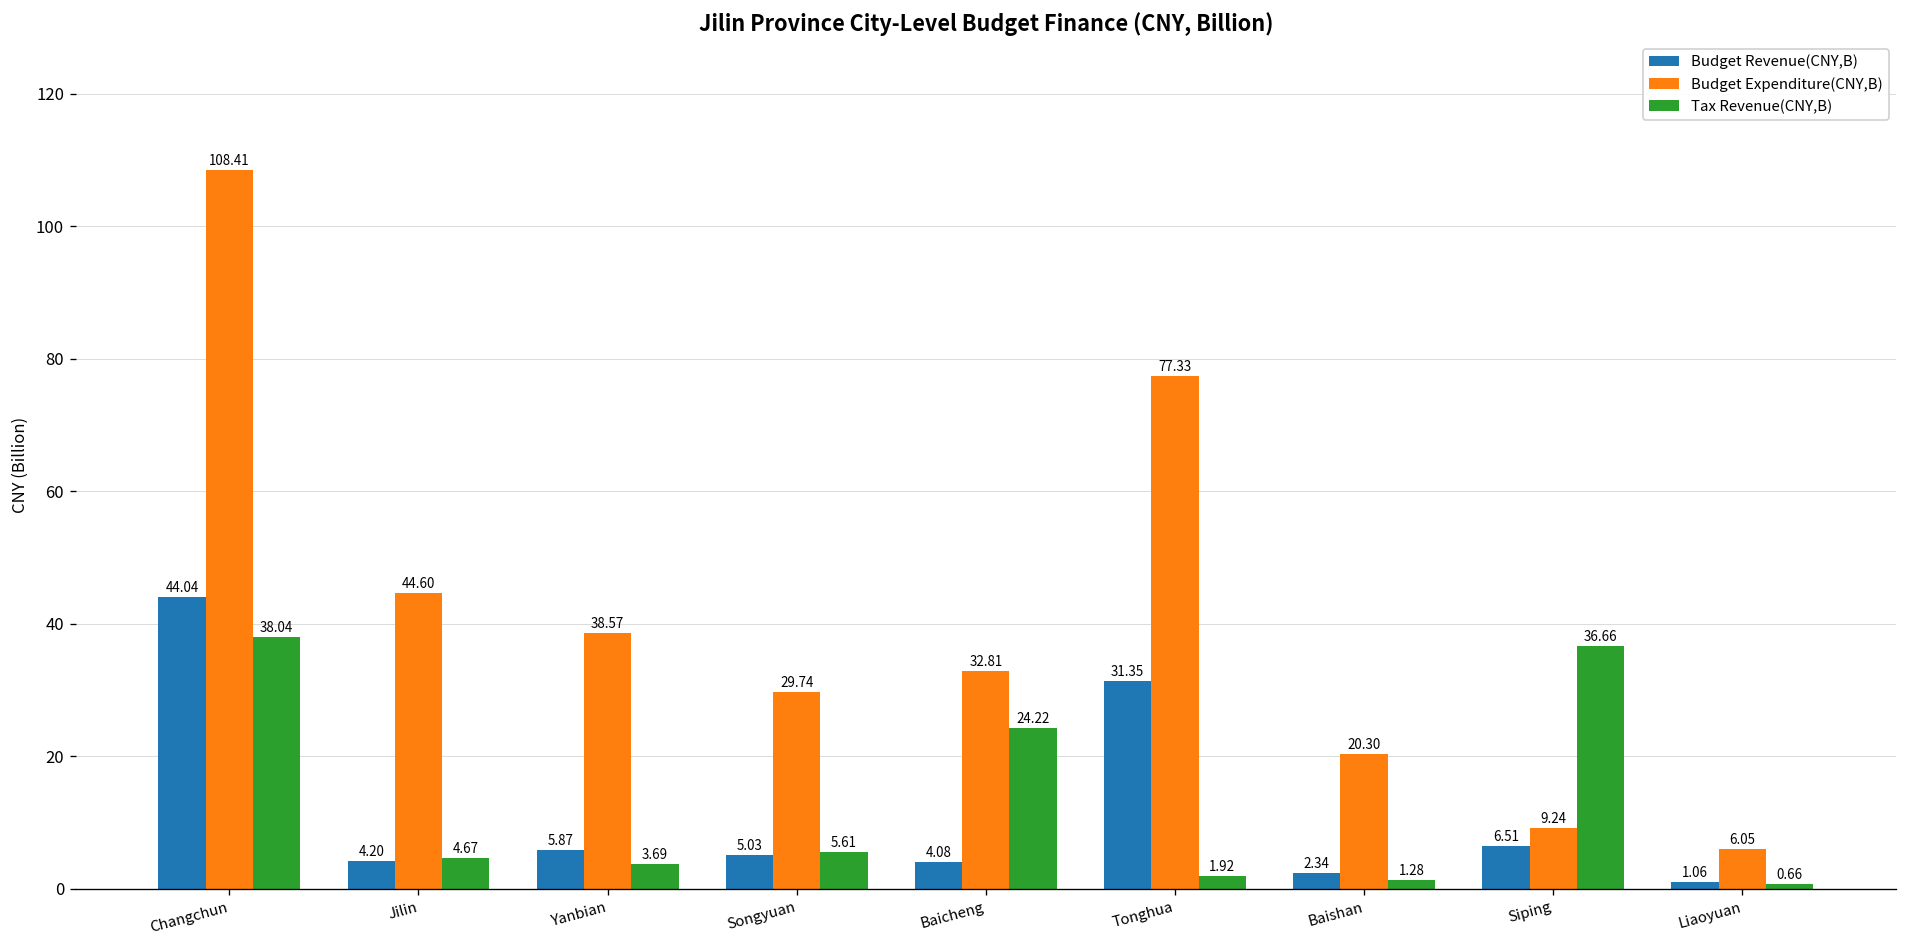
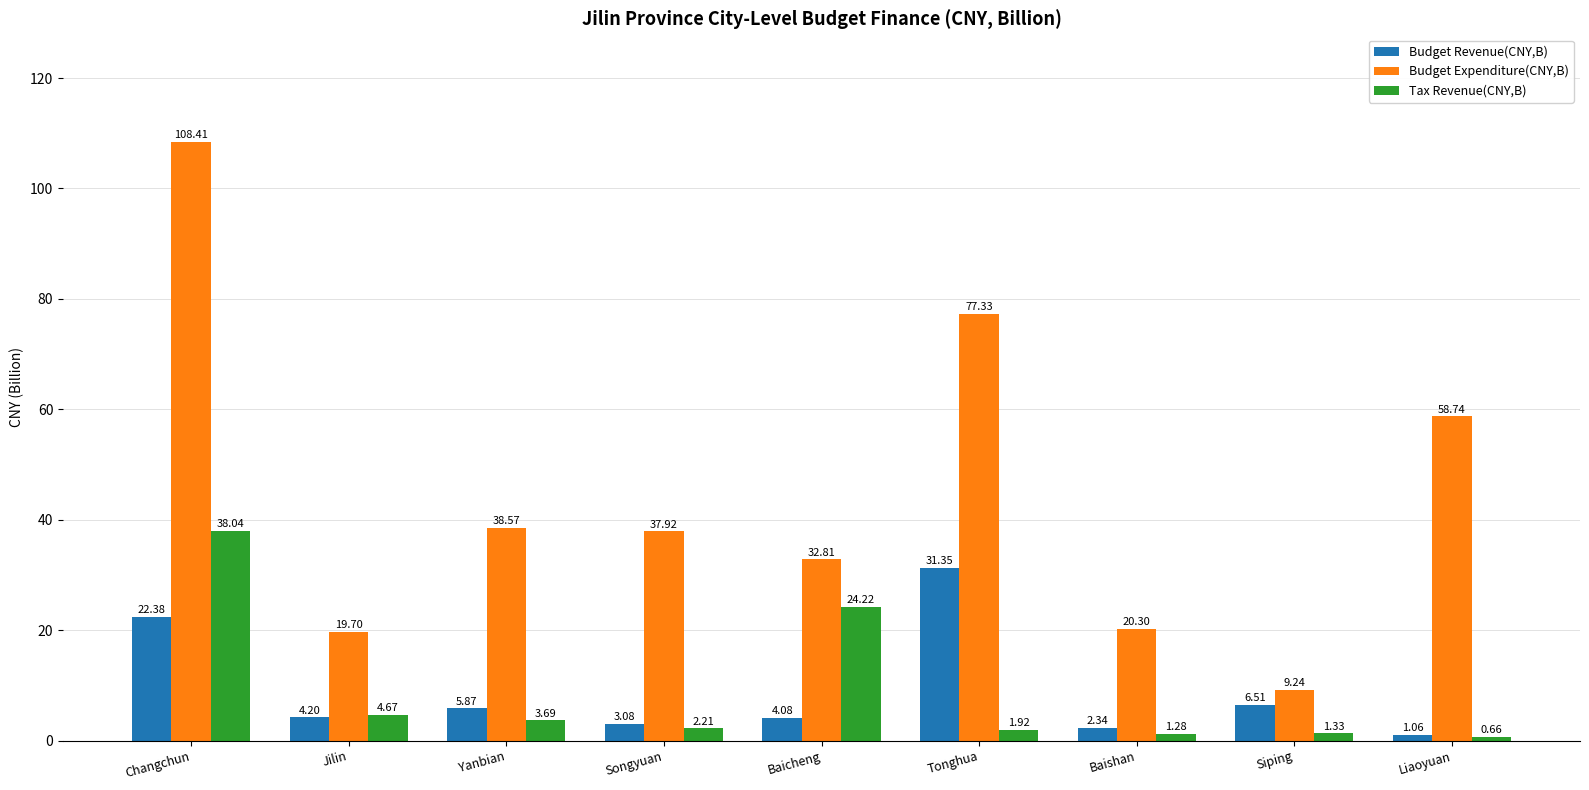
Budget Revenue(CNY,B), Changchun: 44.04 -> 22.38
Budget Expenditure(CNY,B), Jilin: 44.60 -> 19.70
Budget Revenue(CNY,B), Songyuan: 5.03 -> 3.08
Budget Expenditure(CNY,B), Songyuan: 29.74 -> 37.92
Tax Revenue(CNY,B), Songyuan: 5.61 -> 2.21
Tax Revenue(CNY,B), Siping: 36.66 -> 1.33
Budget Expenditure(CNY,B), Liaoyuan: 6.05 -> 58.74
